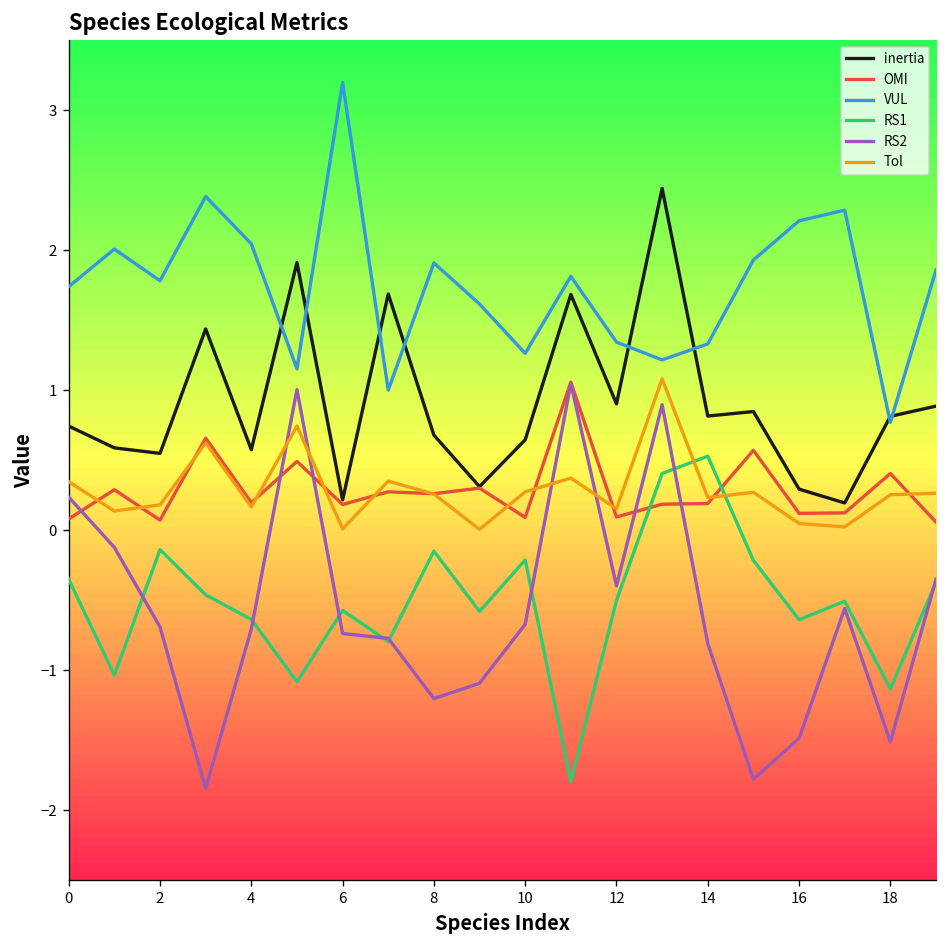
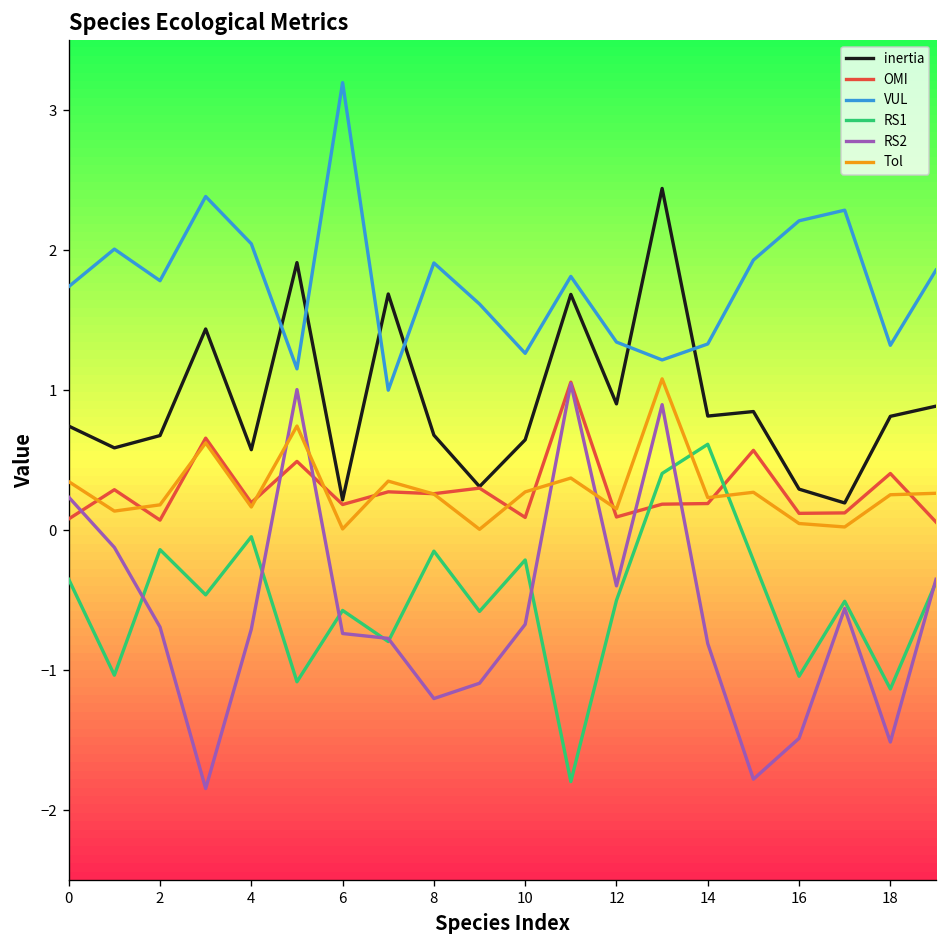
inertia, 2: 0.55 -> 0.68
RS1, 4: -0.64 -> -0.05
RS1, 14: 0.53 -> 0.61
RS1, 16: -0.64 -> -1.04
VUL, 18: 0.77 -> 1.32
